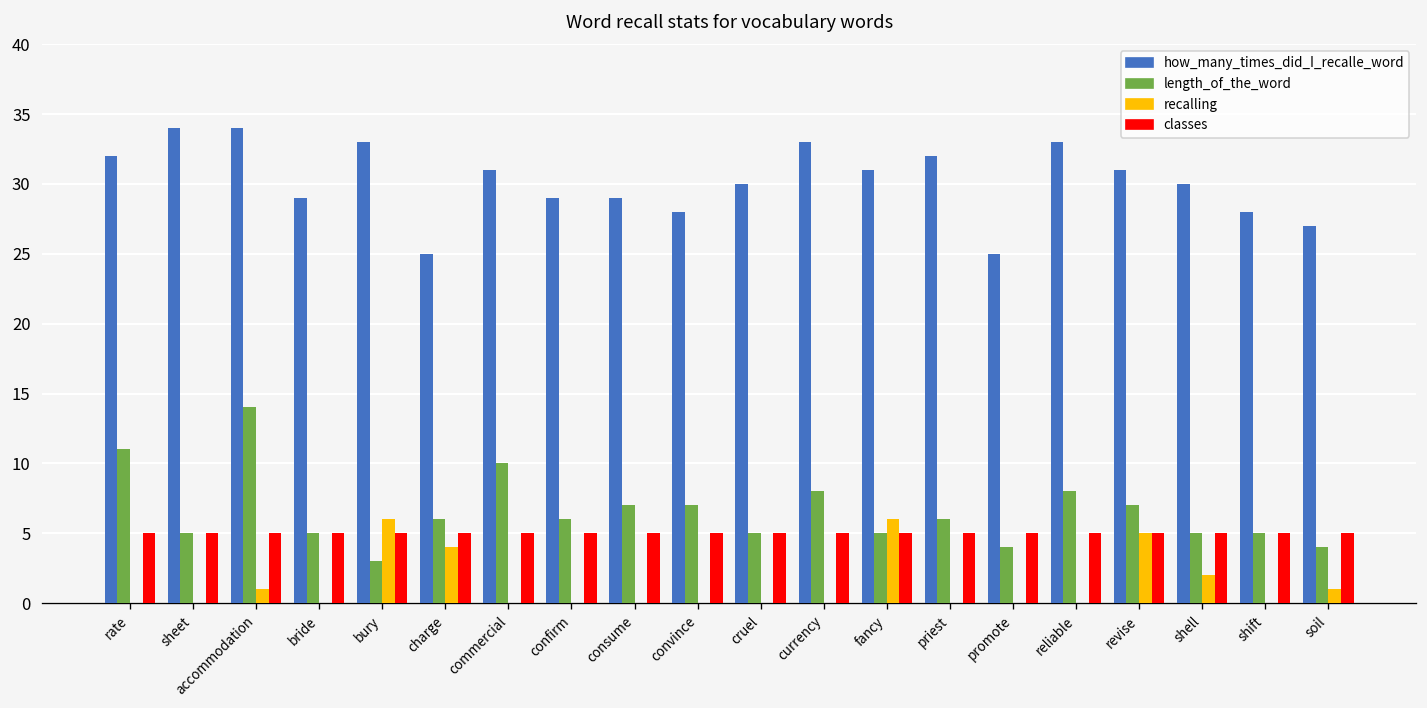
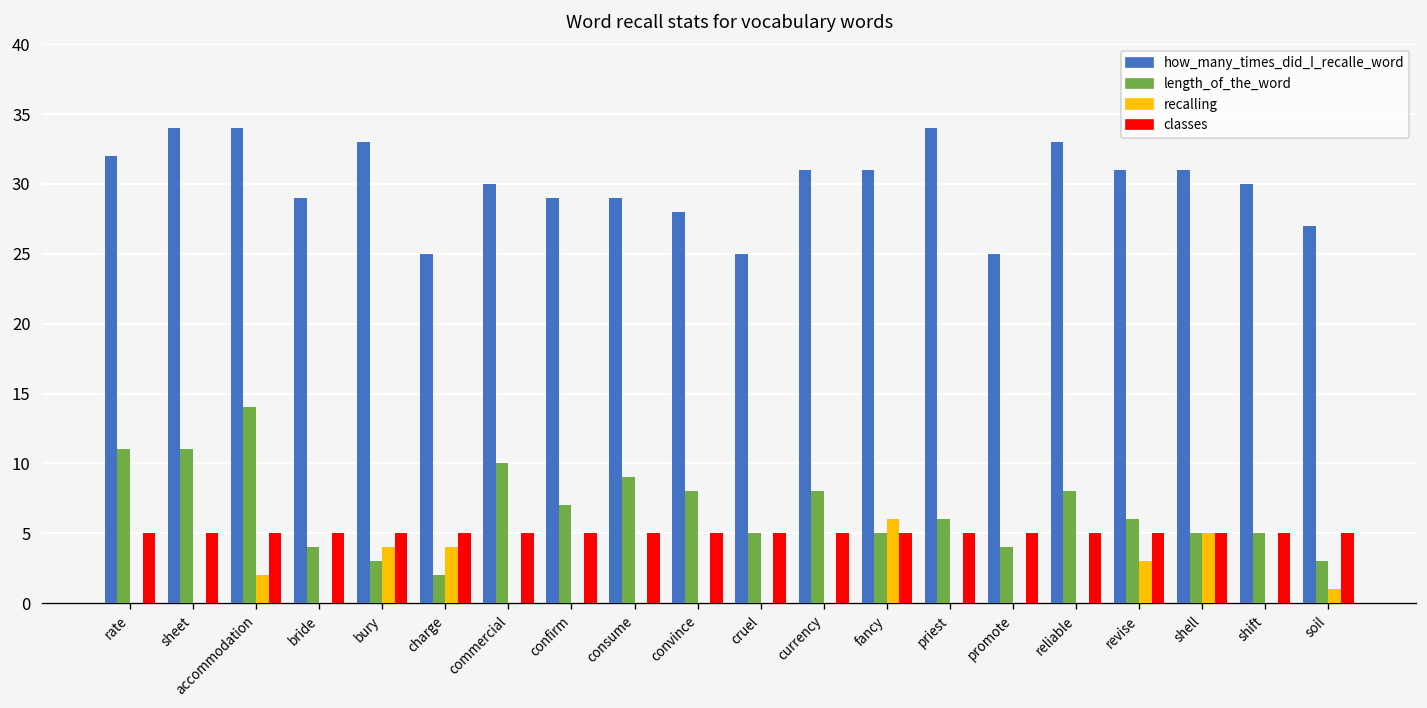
length_of_the_word, sheet: 5 -> 11
recalling, accommodation: 1 -> 2
length_of_the_word, bride: 5 -> 4
recalling, bury: 6 -> 4
length_of_the_word, charge: 6 -> 2
how_many_times_did_I_recalle_word, commercial: 31 -> 30
length_of_the_word, confirm: 6 -> 7
length_of_the_word, consume: 7 -> 9
length_of_the_word, convince: 7 -> 8
how_many_times_did_I_recalle_word, cruel: 30 -> 25
how_many_times_did_I_recalle_word, currency: 33 -> 31
how_many_times_did_I_recalle_word, priest: 32 -> 34
length_of_the_word, revise: 7 -> 6
recalling, revise: 5 -> 3
how_many_times_did_I_recalle_word, shell: 30 -> 31
recalling, shell: 2 -> 5
how_many_times_did_I_recalle_word, shift: 28 -> 30
length_of_the_word, soil: 4 -> 3
